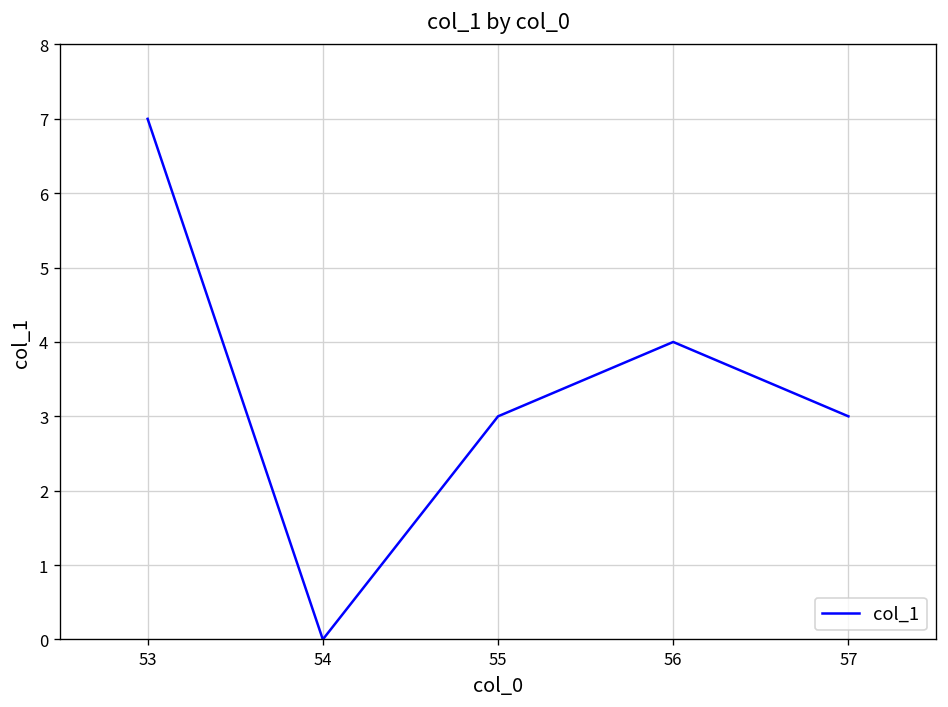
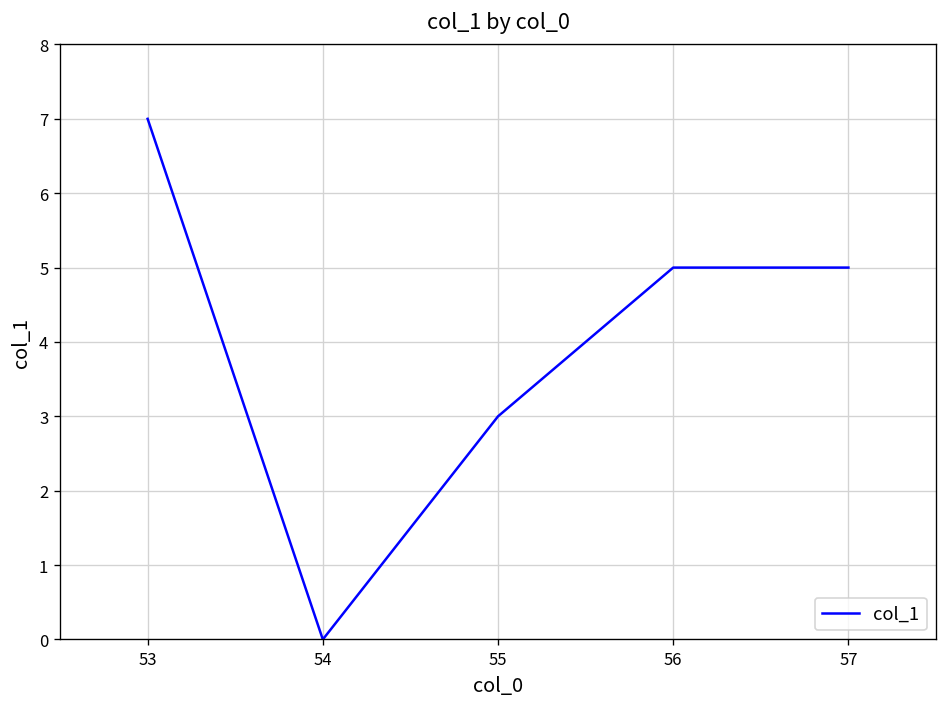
56: 4 -> 5
57: 3 -> 5
